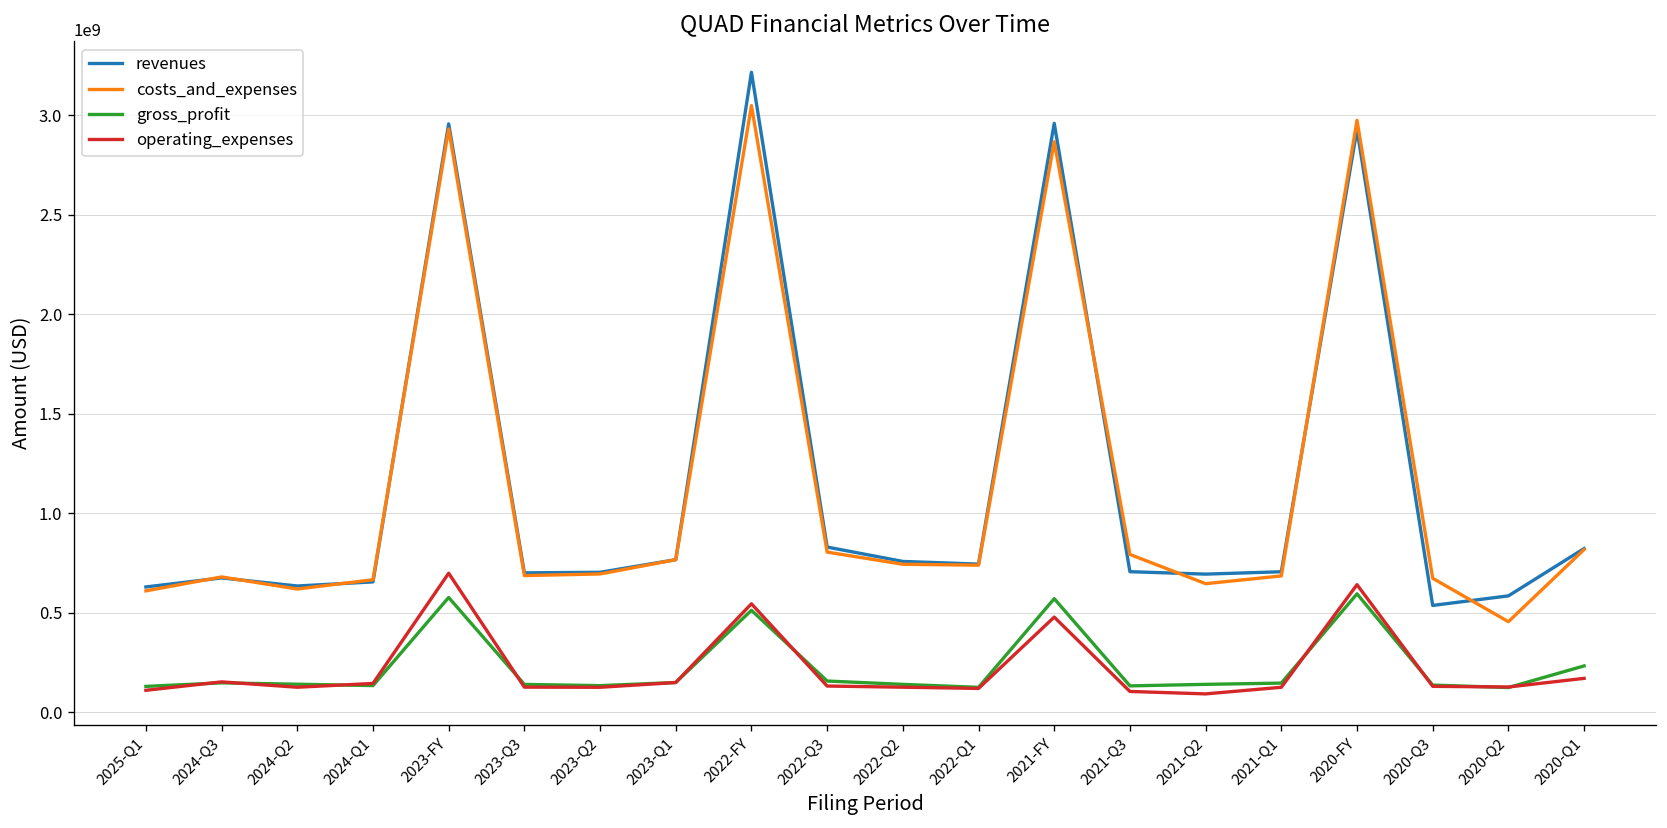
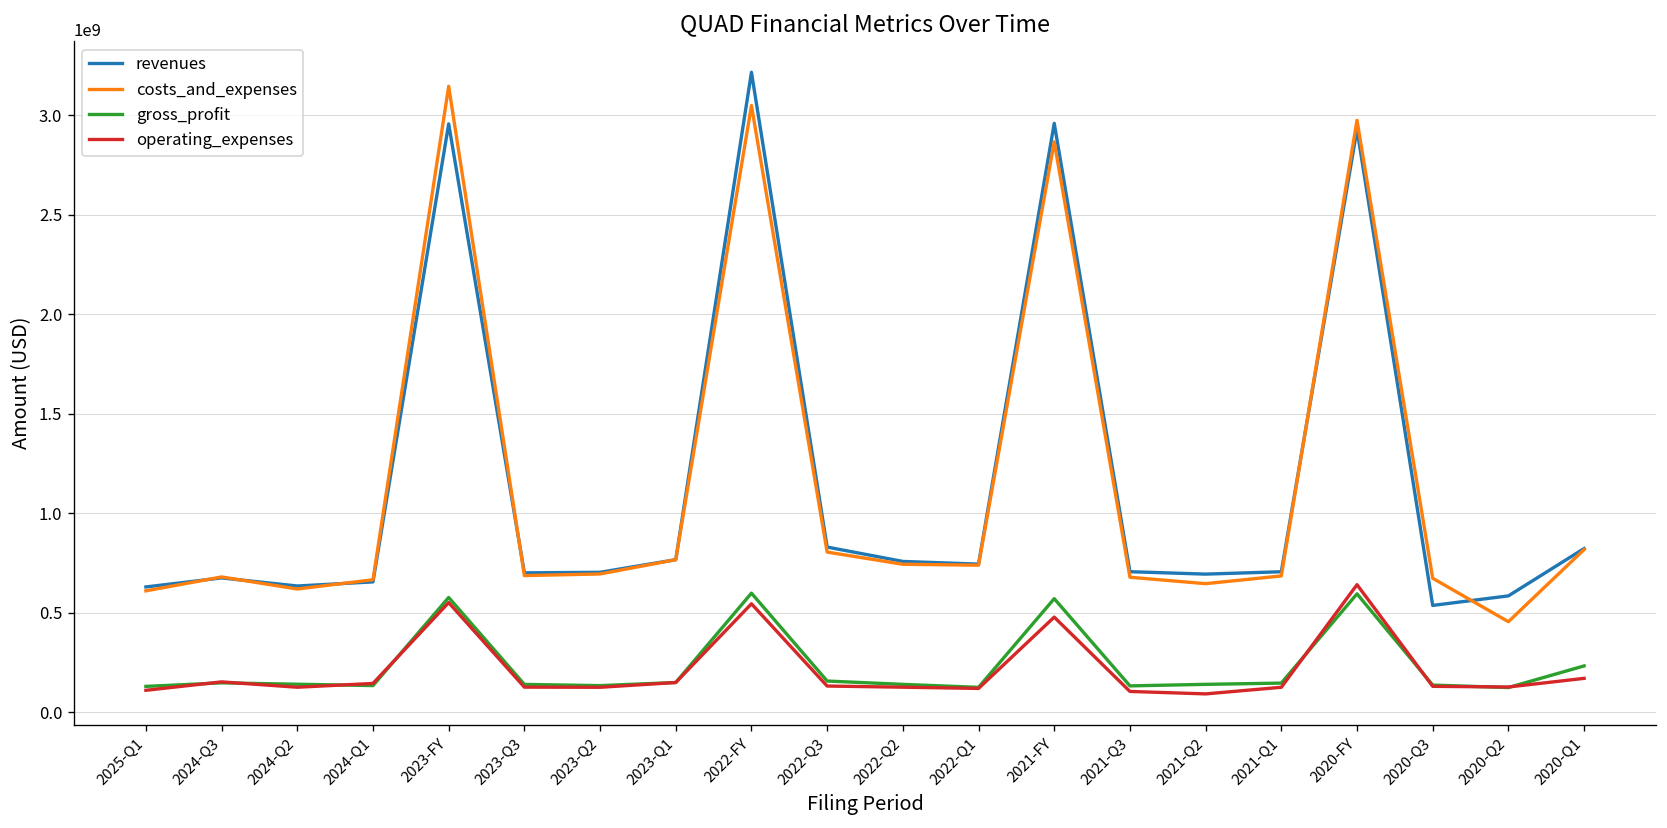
costs_and_expenses, 2023-FY: 2930000000 -> 3150000000
operating_expenses, 2023-FY: 700000000 -> 550000000
gross_profit, 2022-FY: 510000000 -> 600000000
costs_and_expenses, 2021-Q3: 790000000 -> 680000000
